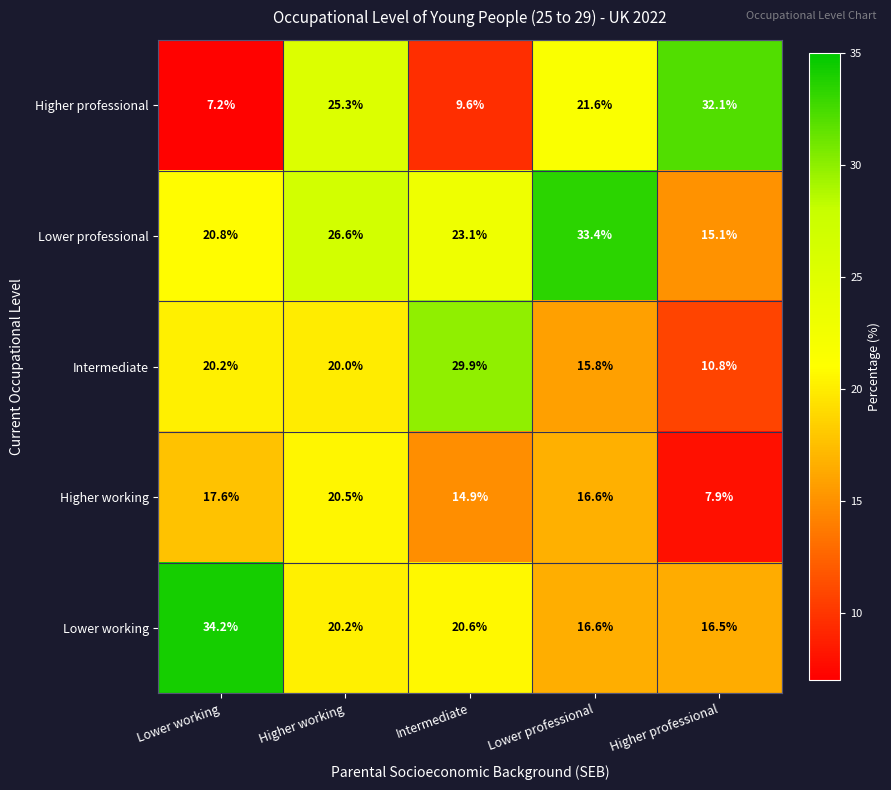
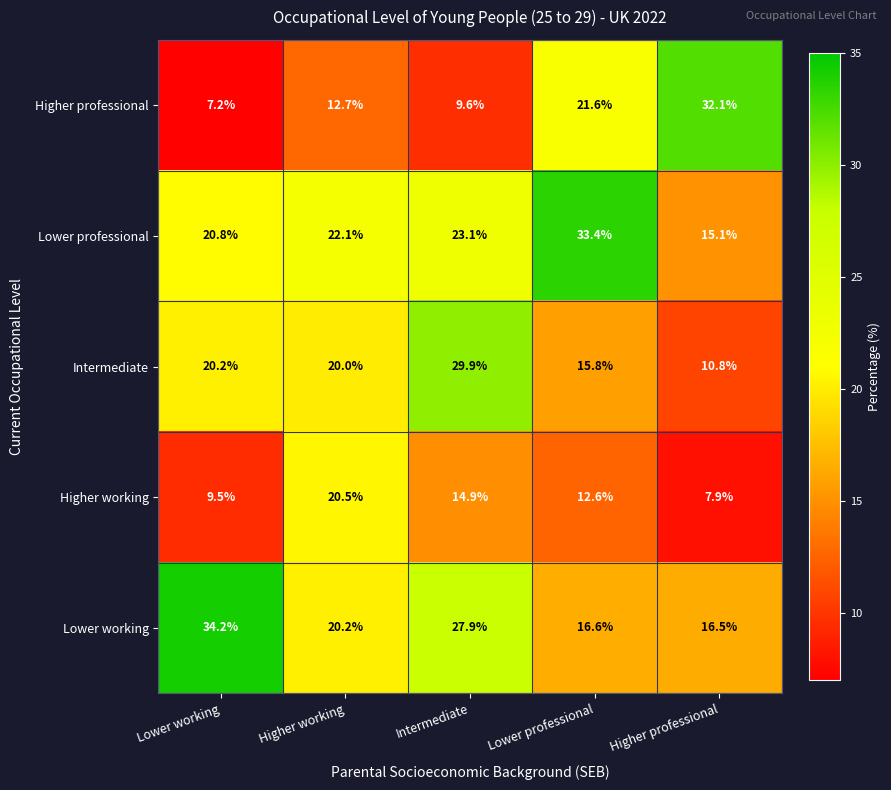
Higher professional, Higher working: 25.3% -> 12.7%
Lower professional, Higher working: 26.6% -> 22.1%
Higher working, Lower working: 17.6% -> 9.5%
Higher working, Lower professional: 16.6% -> 12.6%
Lower working, Intermediate: 20.6% -> 27.9%
